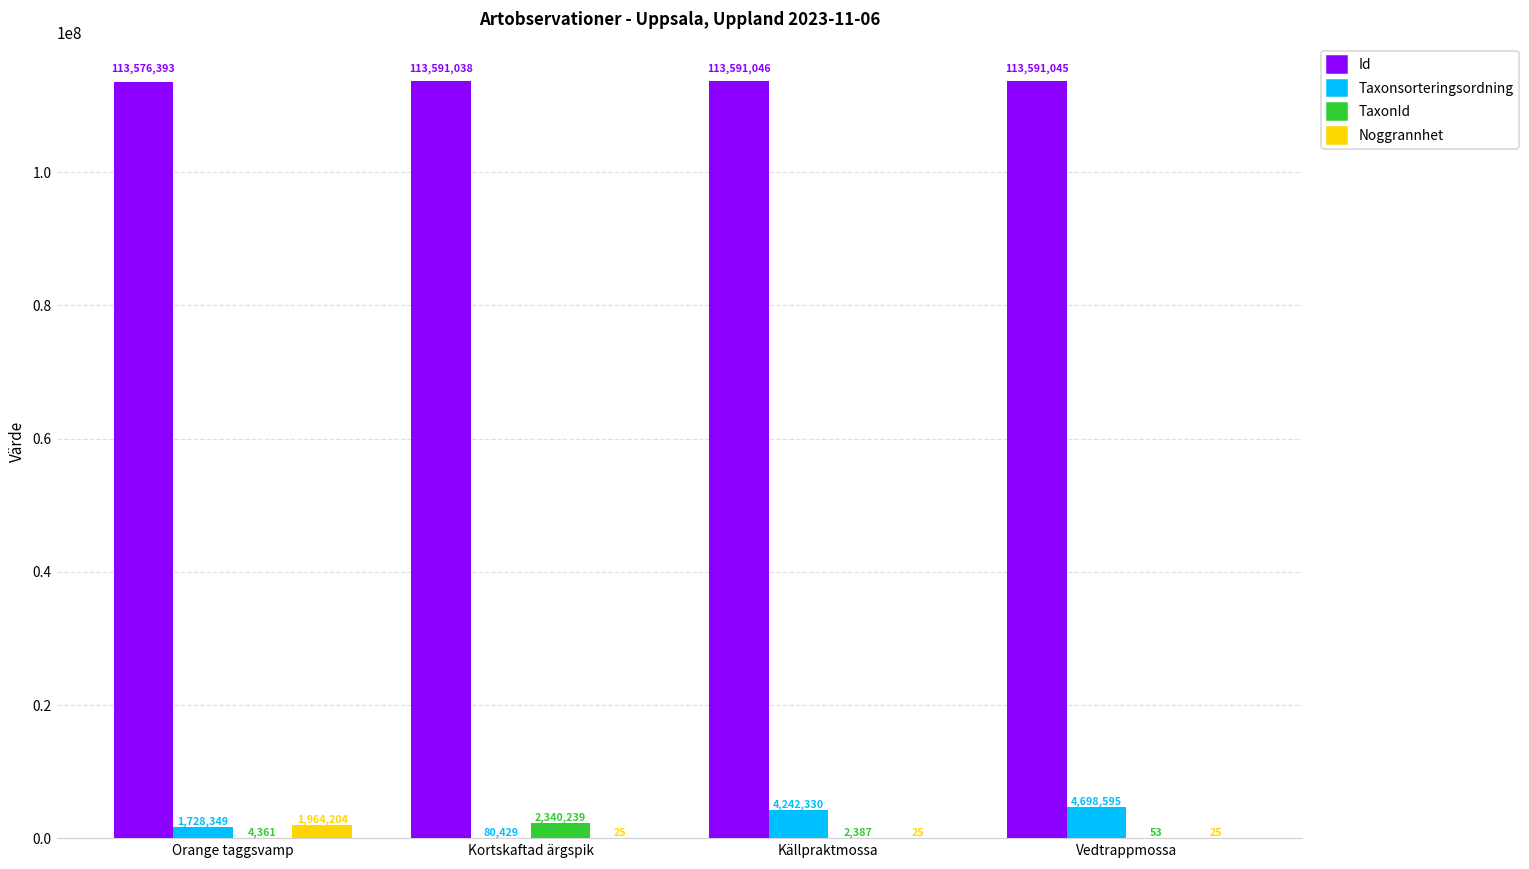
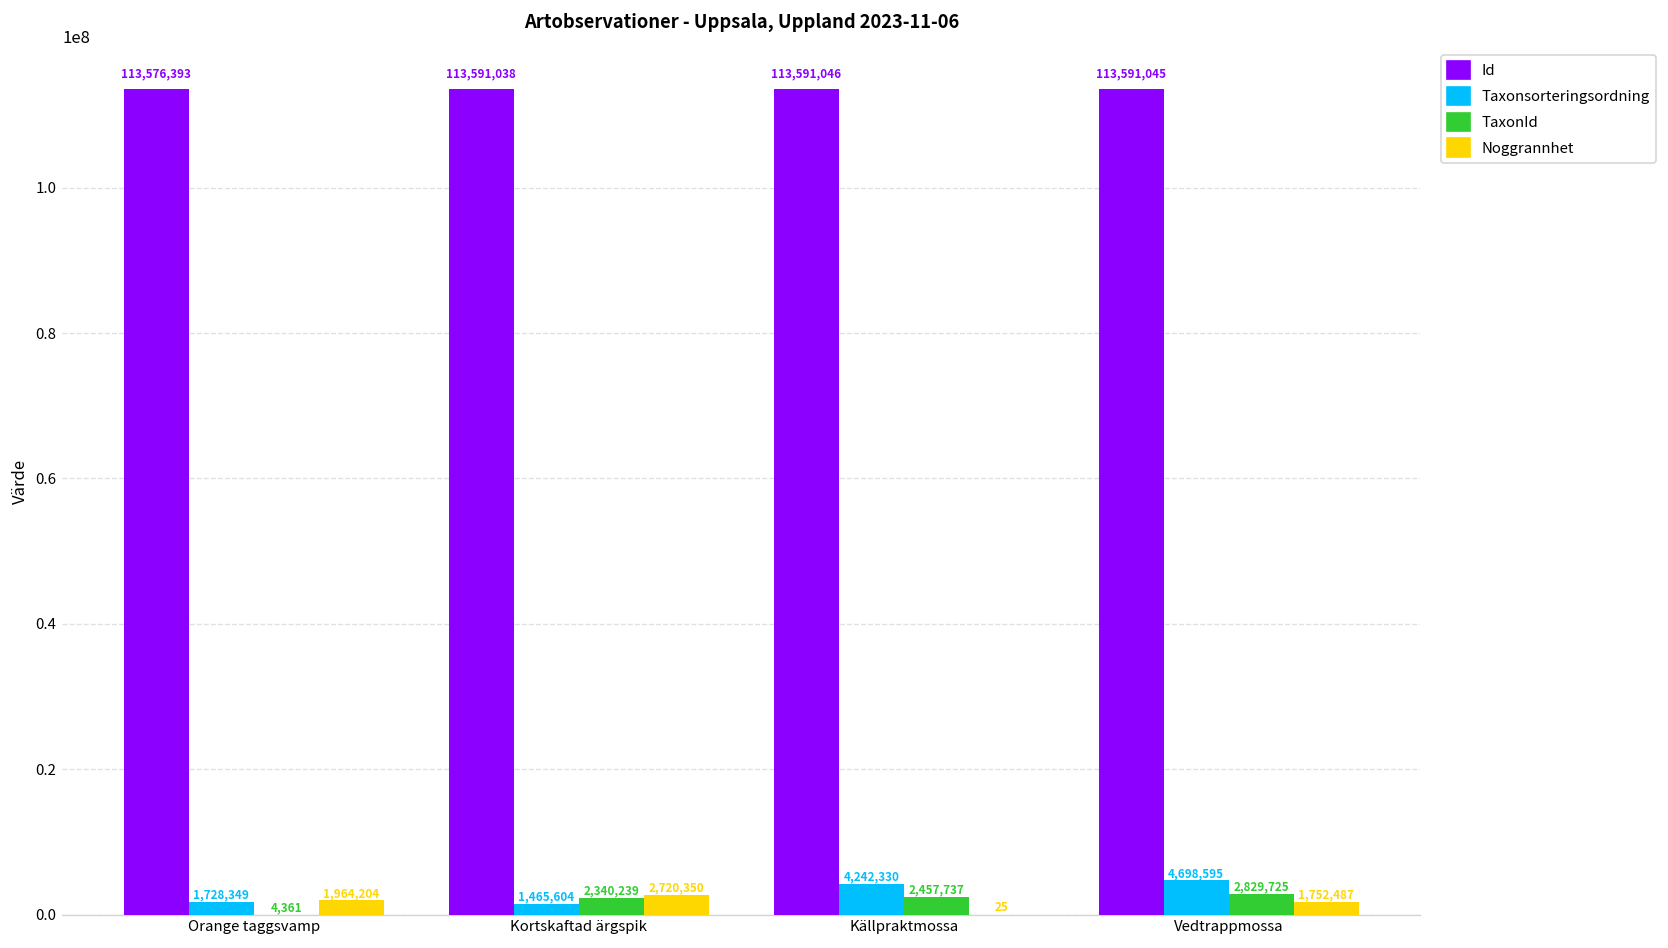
Taxonsorteringsordning, Kortskaftad ärgspik: 80,429 -> 1,465,604
Noggrannhet, Kortskaftad ärgspik: 25 -> 2,720,350
TaxonId, Källpraktmossa: 2,387 -> 2,457,737
TaxonId, Vedtrappmossa: 53 -> 2,829,725
Noggrannhet, Vedtrappmossa: 25 -> 1,752,487
